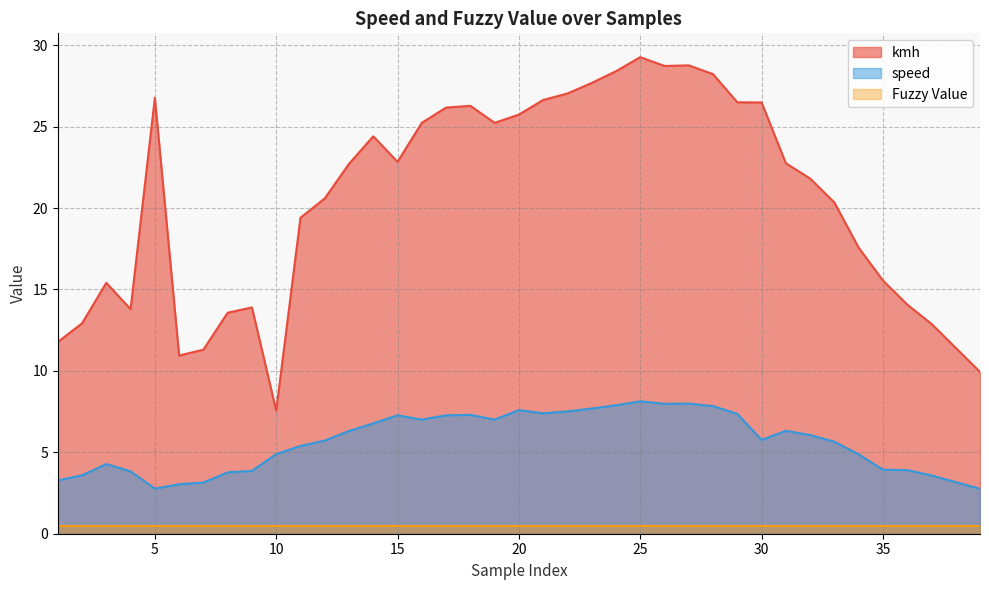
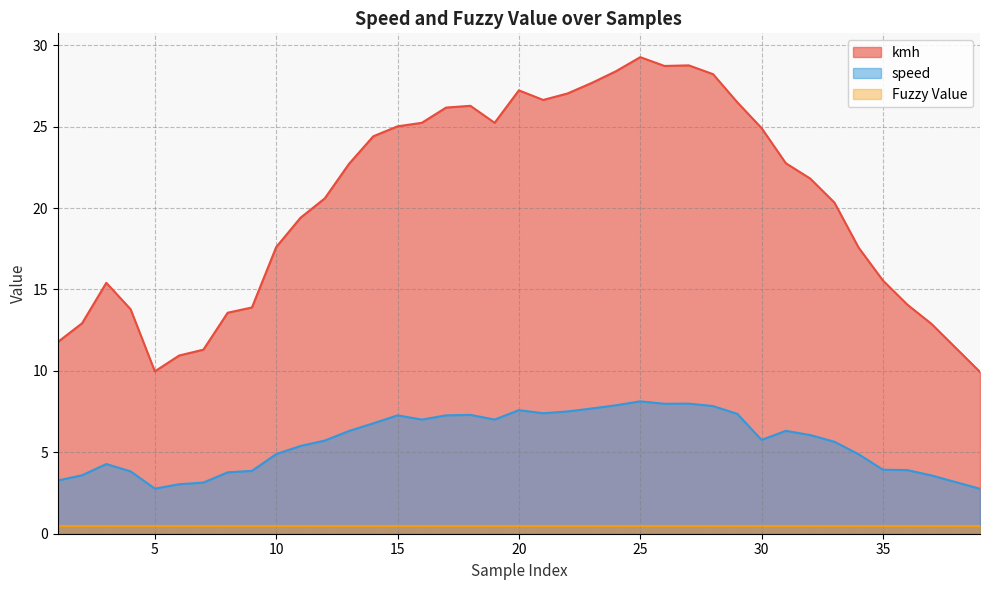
kmh, 5: 26.8 -> 10.0
kmh, 10: 7.6 -> 17.6
kmh, 15: 22.8 -> 25.0
kmh, 20: 25.7 -> 27.2
kmh, 30: 26.5 -> 24.9
